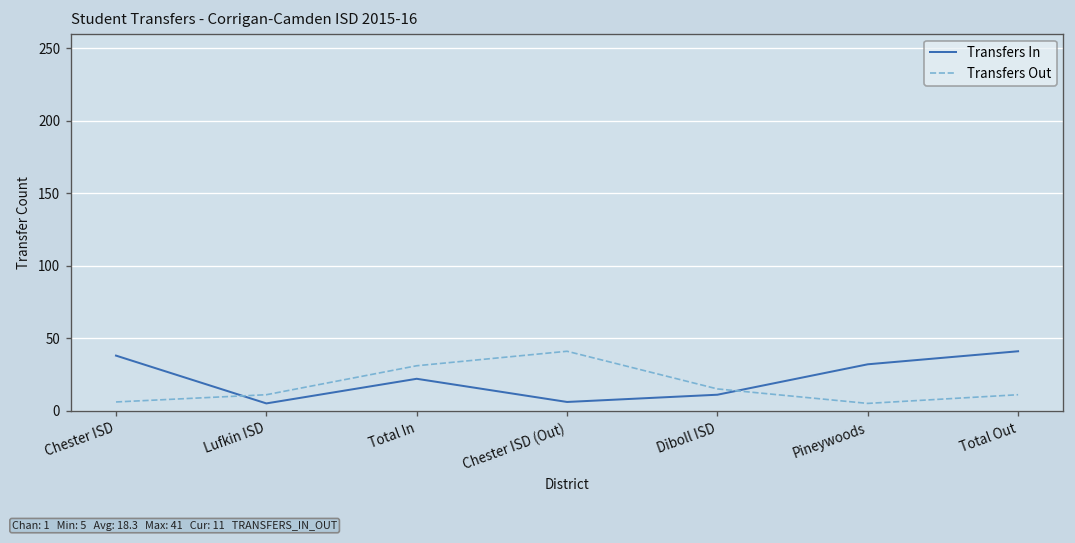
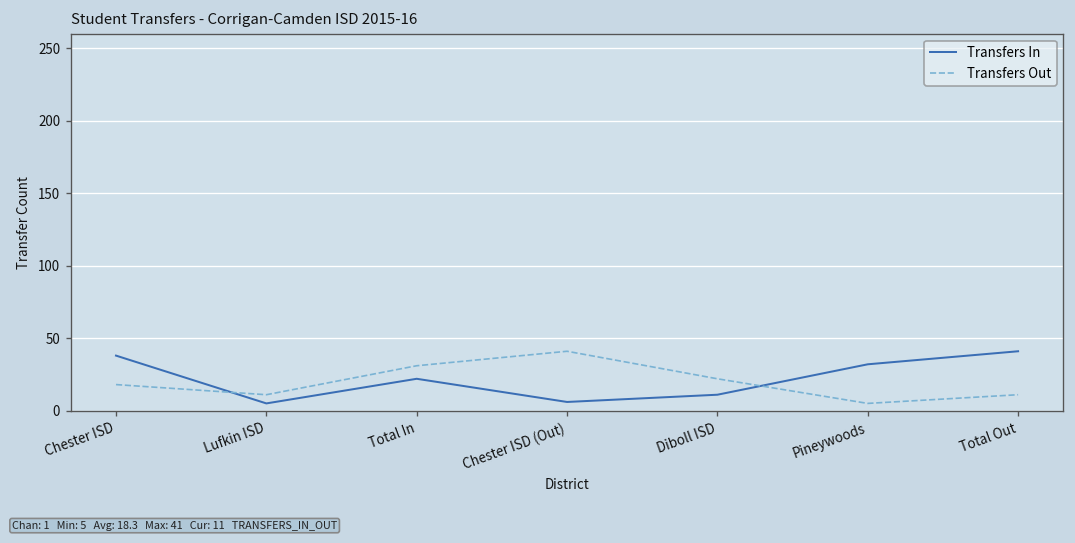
Transfers Out, Chester ISD: 6 -> 18
Transfers Out, Diboll ISD: 15 -> 22
